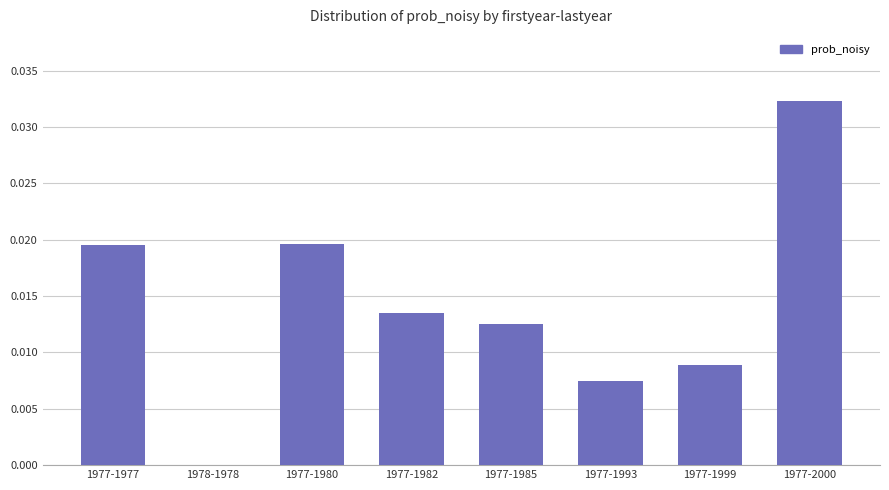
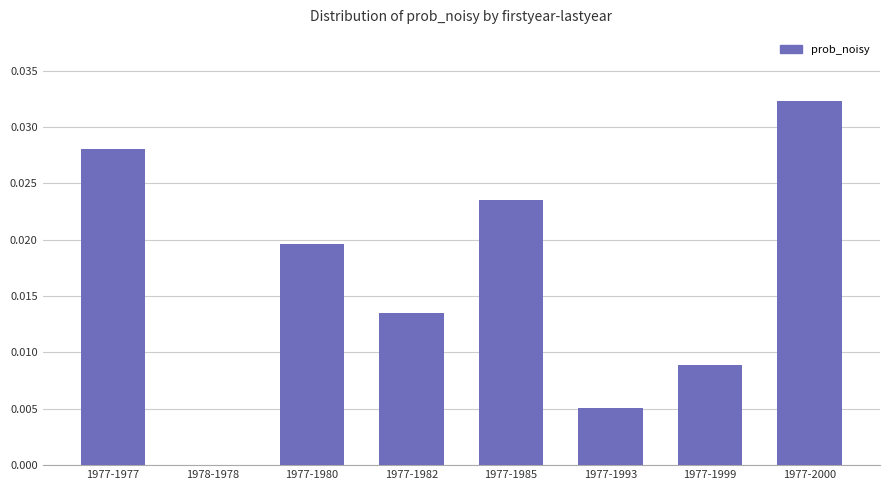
1977-1977: 0.0195 -> 0.0281
1977-1985: 0.0126 -> 0.0236
1977-1993: 0.0074 -> 0.0051
